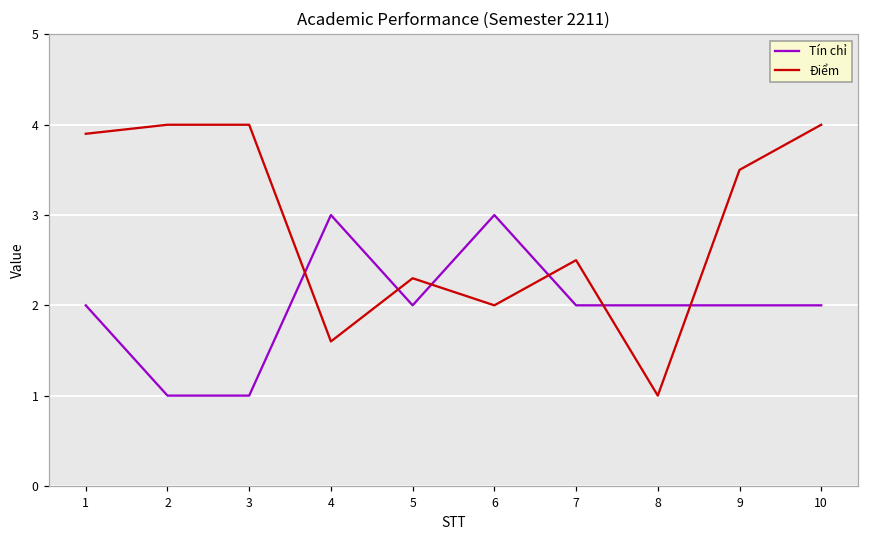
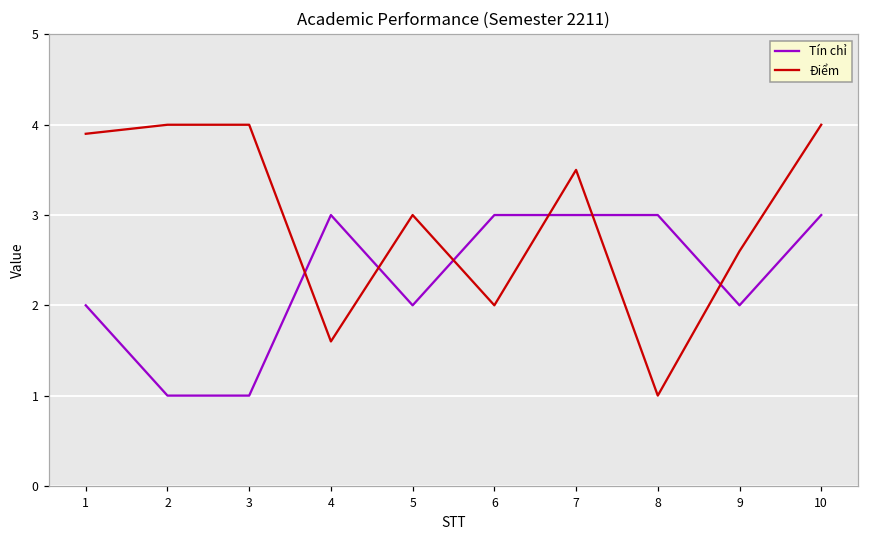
Điểm, 5: 2.3 -> 3.0
Tín chỉ, 7: 2 -> 3
Điểm, 7: 2.5 -> 3.5
Tín chỉ, 8: 2 -> 3
Điểm, 9: 3.5 -> 2.6
Tín chỉ, 10: 2 -> 3
